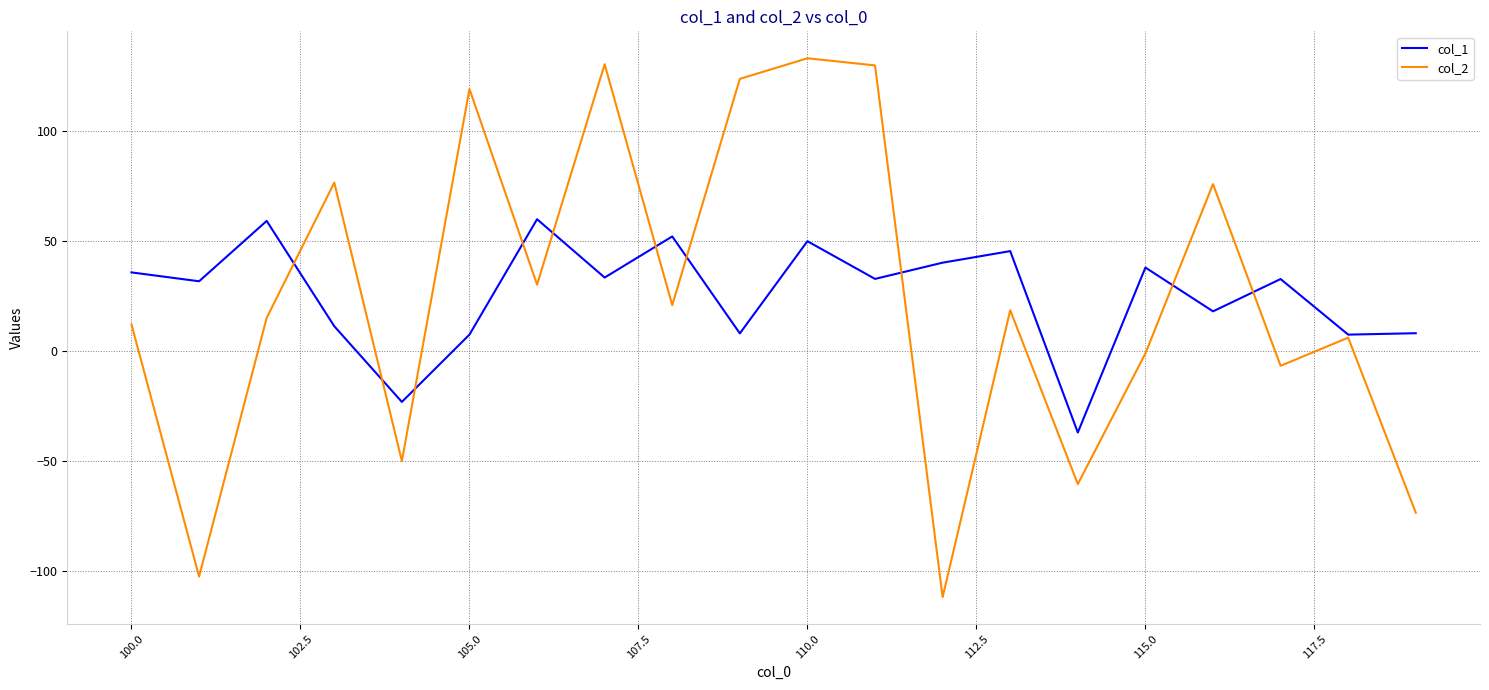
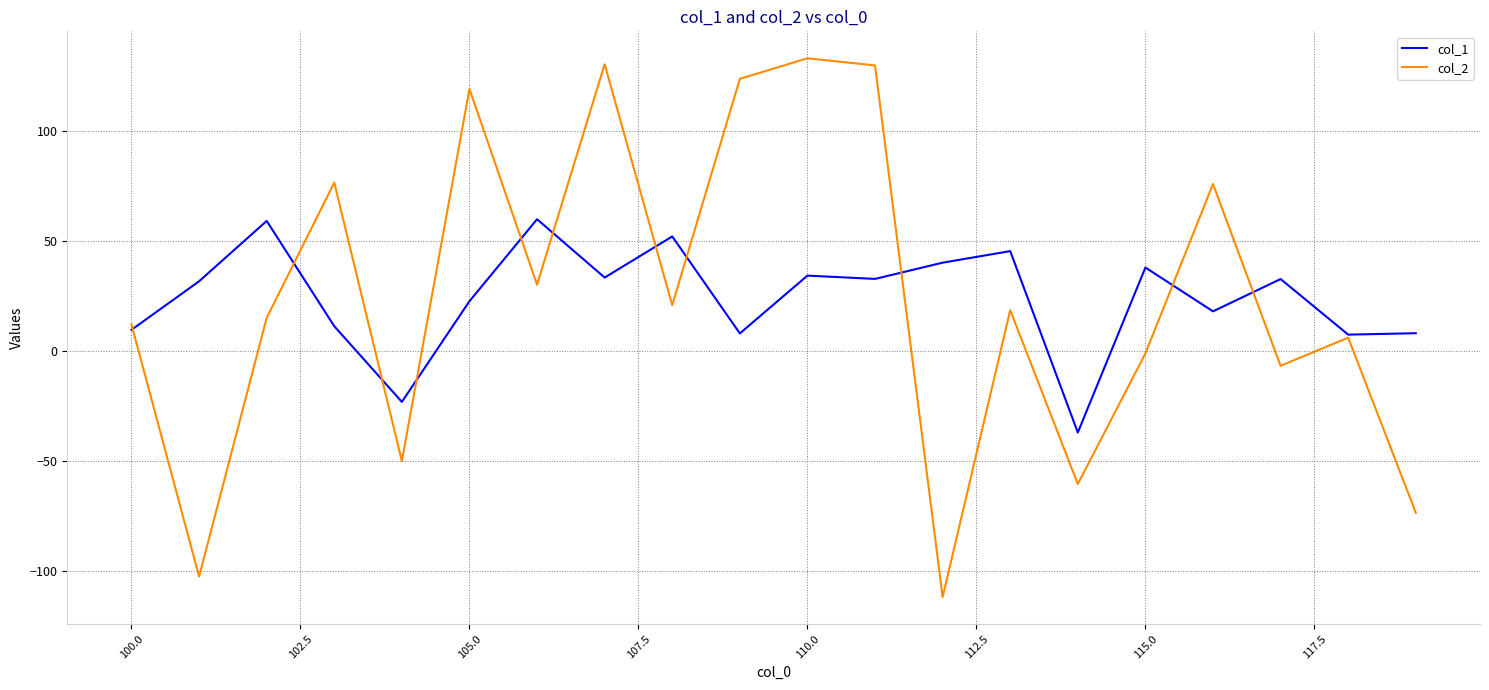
col_1, 100.0: 36 -> 10
col_1, 105.0: 8 -> 23
col_1, 110.0: 50 -> 34
